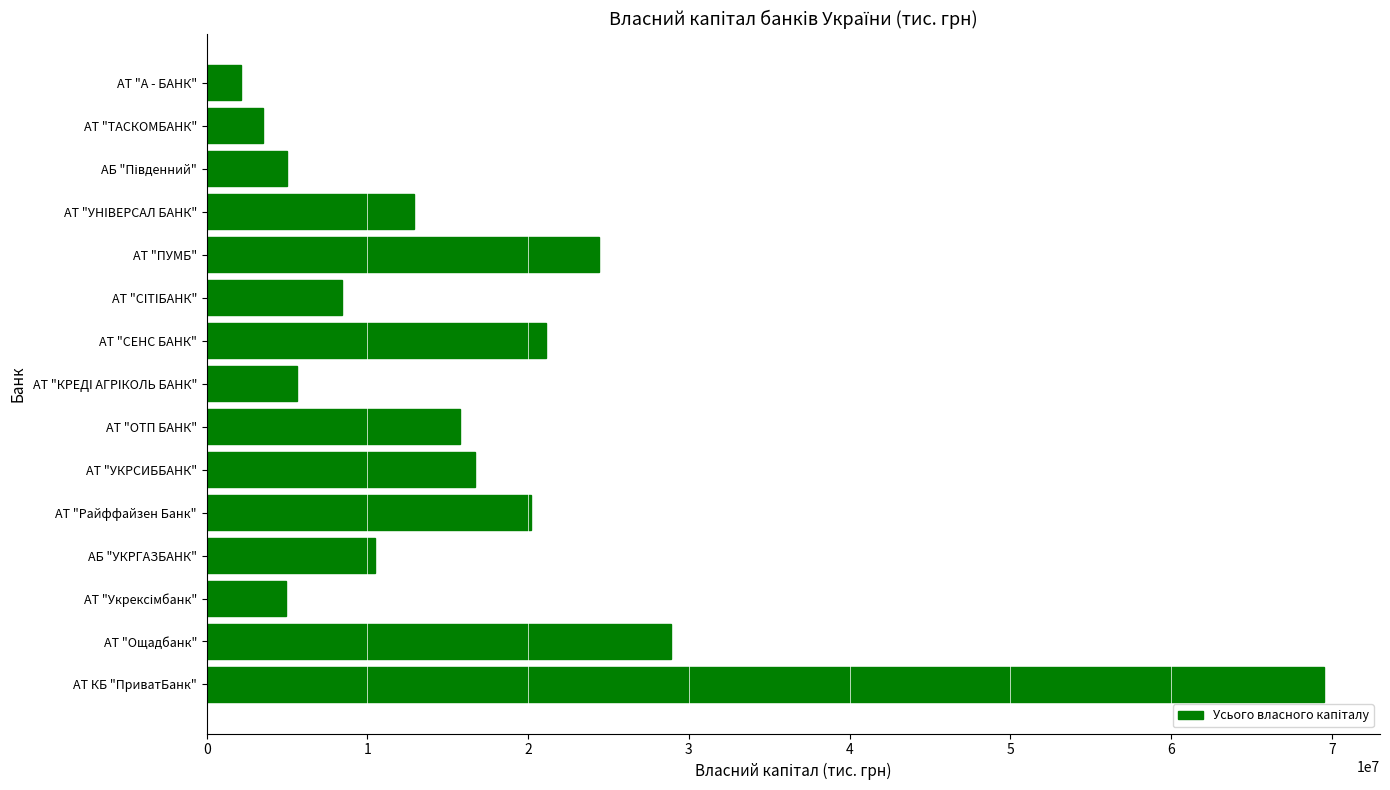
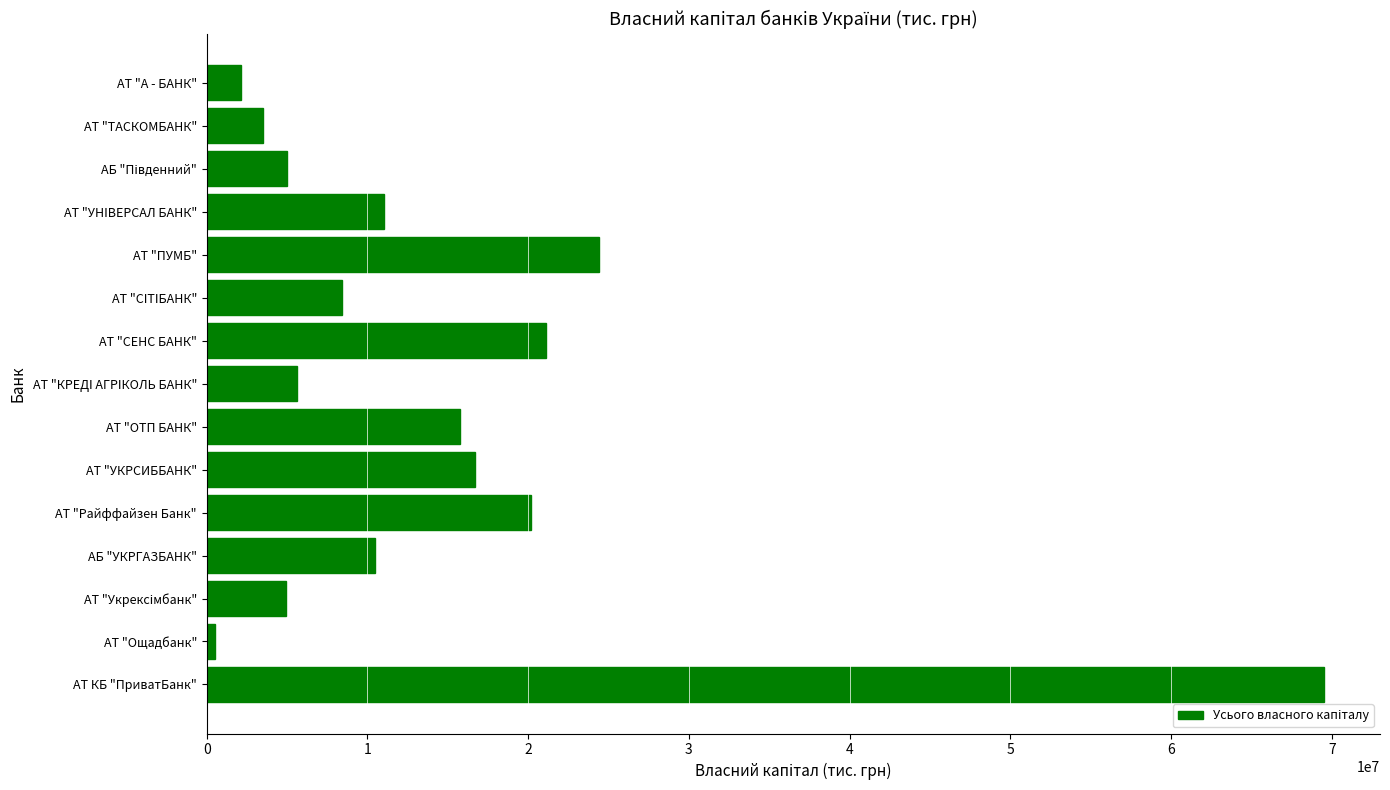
АТ "УНІВЕРСАЛ БАНК": 12900000 -> 11100000
АТ "Ощадбанк": 28900000 -> 500000
